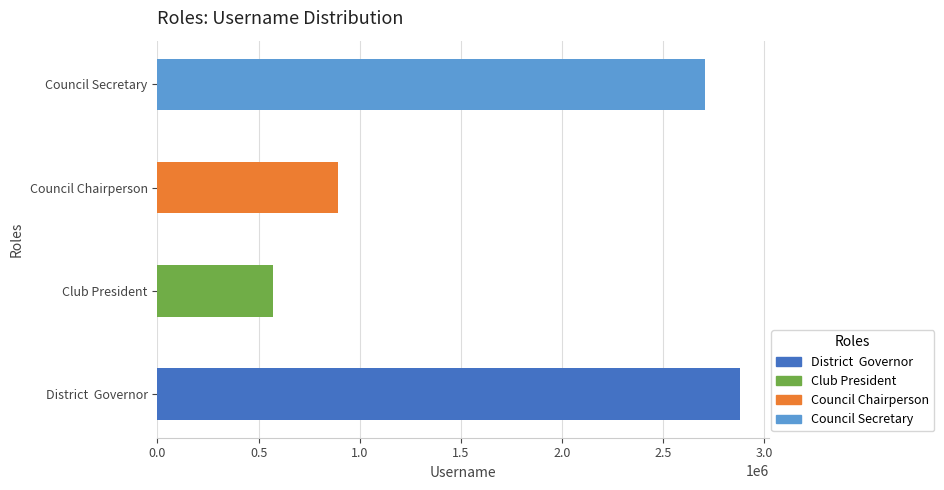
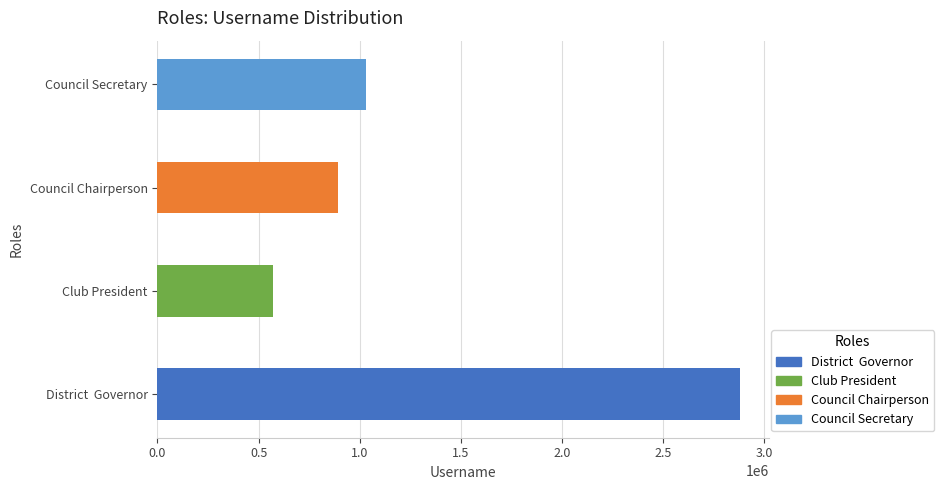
Council Secretary: 2700000 -> 1030000
